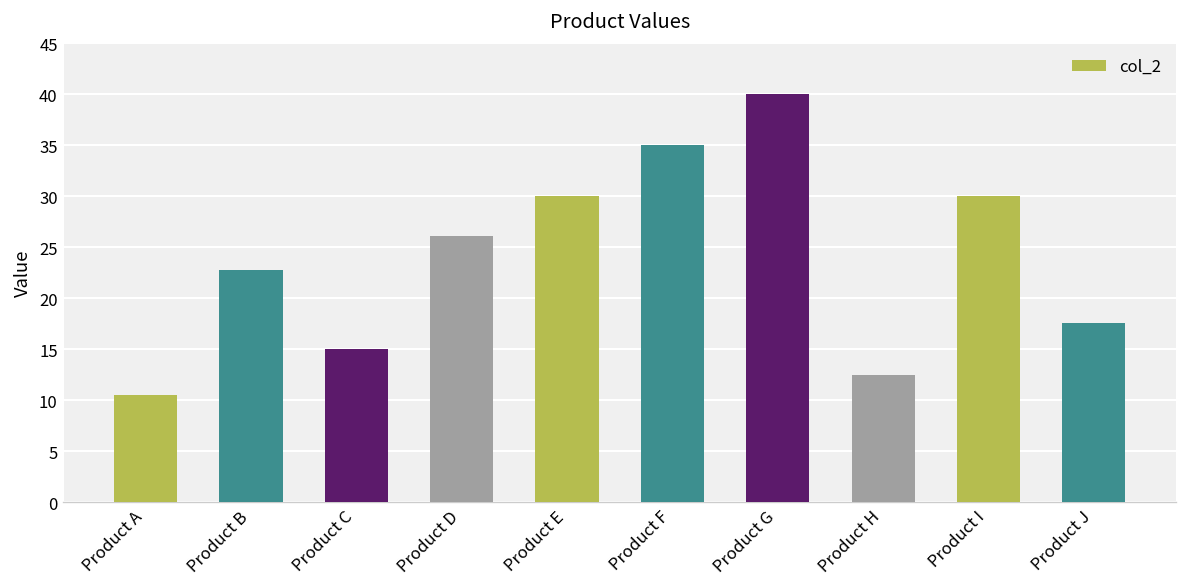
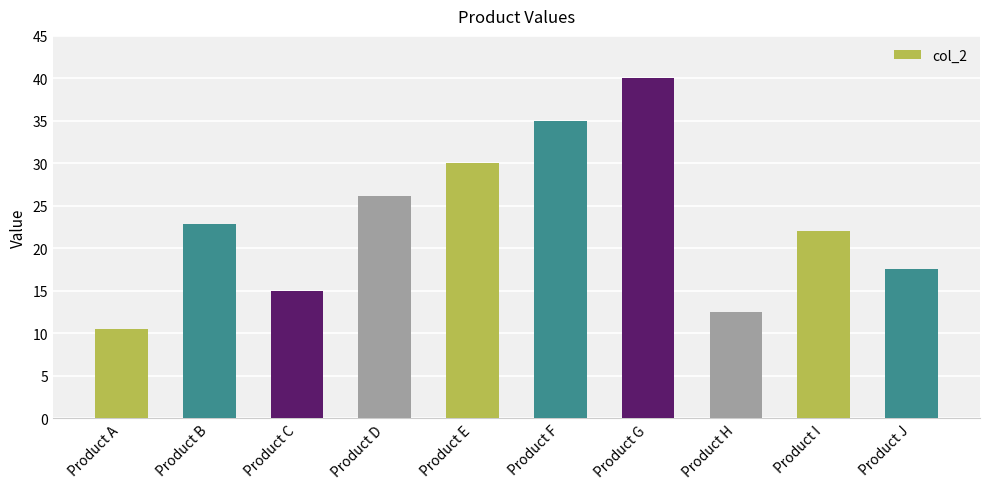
Product I: 30 -> 22
